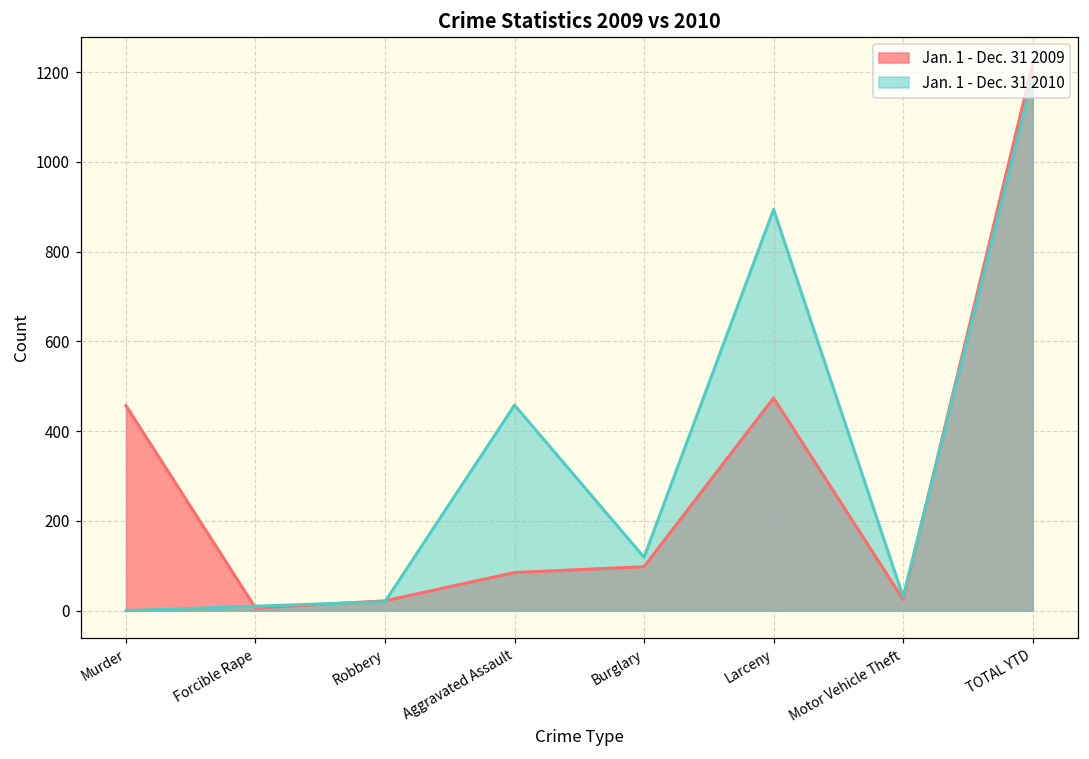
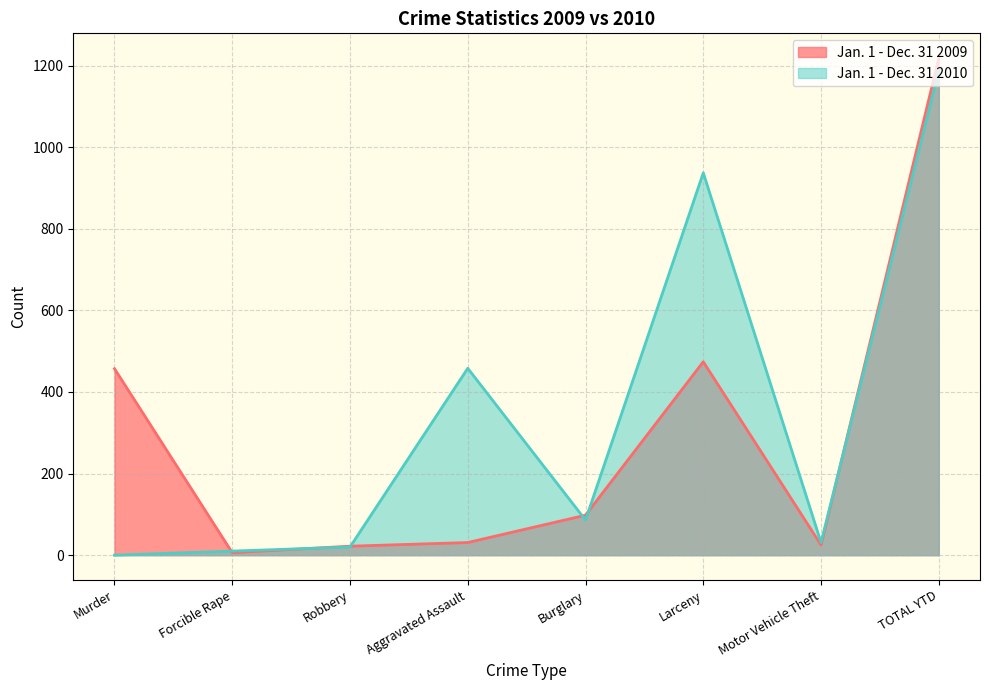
Jan. 1 - Dec. 31 2009, Aggravated Assault: 90 -> 30
Jan. 1 - Dec. 31 2010, Burglary: 120 -> 90
Jan. 1 - Dec. 31 2010, Larceny: 890 -> 940
